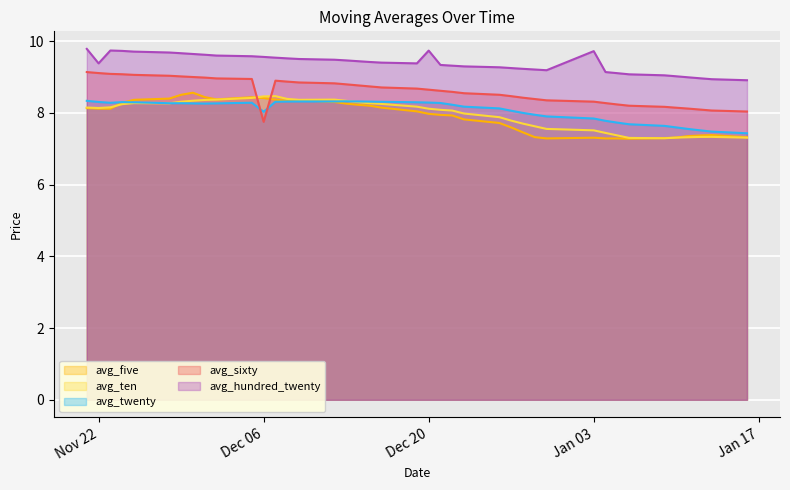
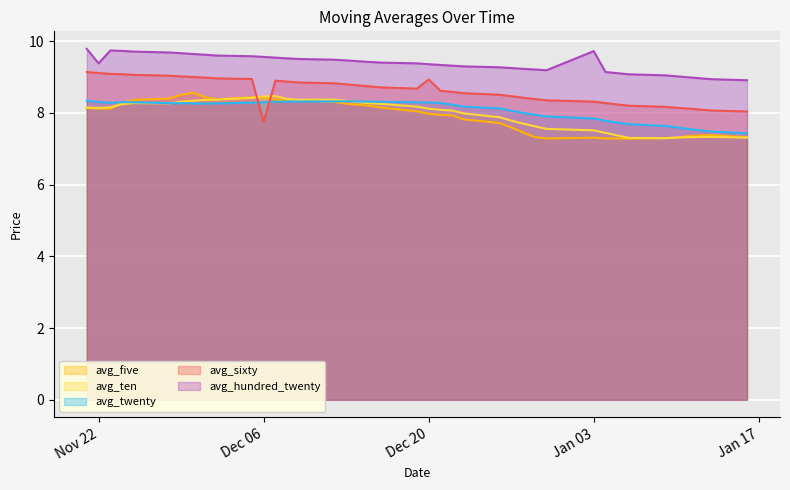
avg_twenty, Dec 06: 8.0 -> 8.3
avg_sixty, Dec 20: 8.6 -> 8.9
avg_hundred_twenty, Dec 20: 9.7 -> 9.4
